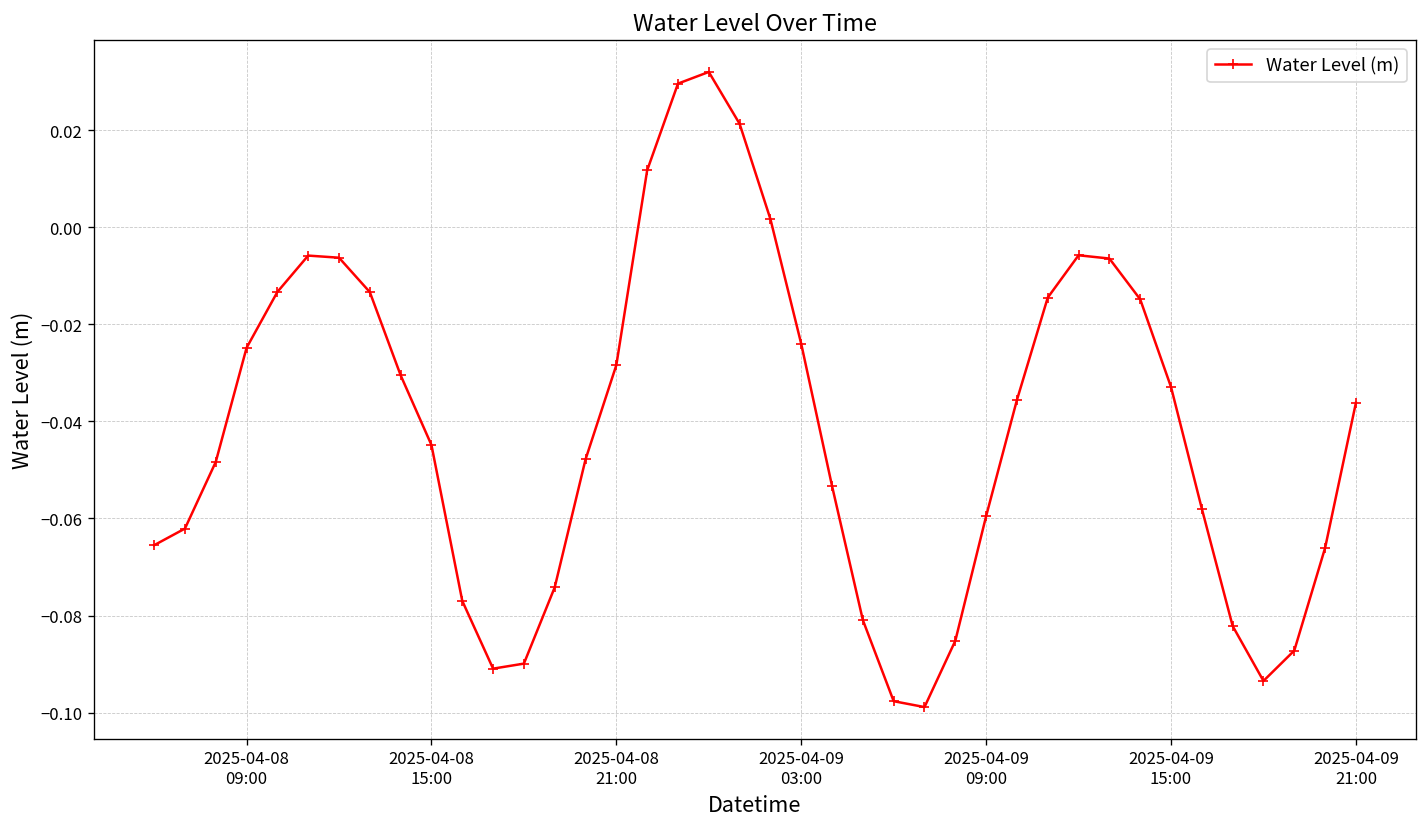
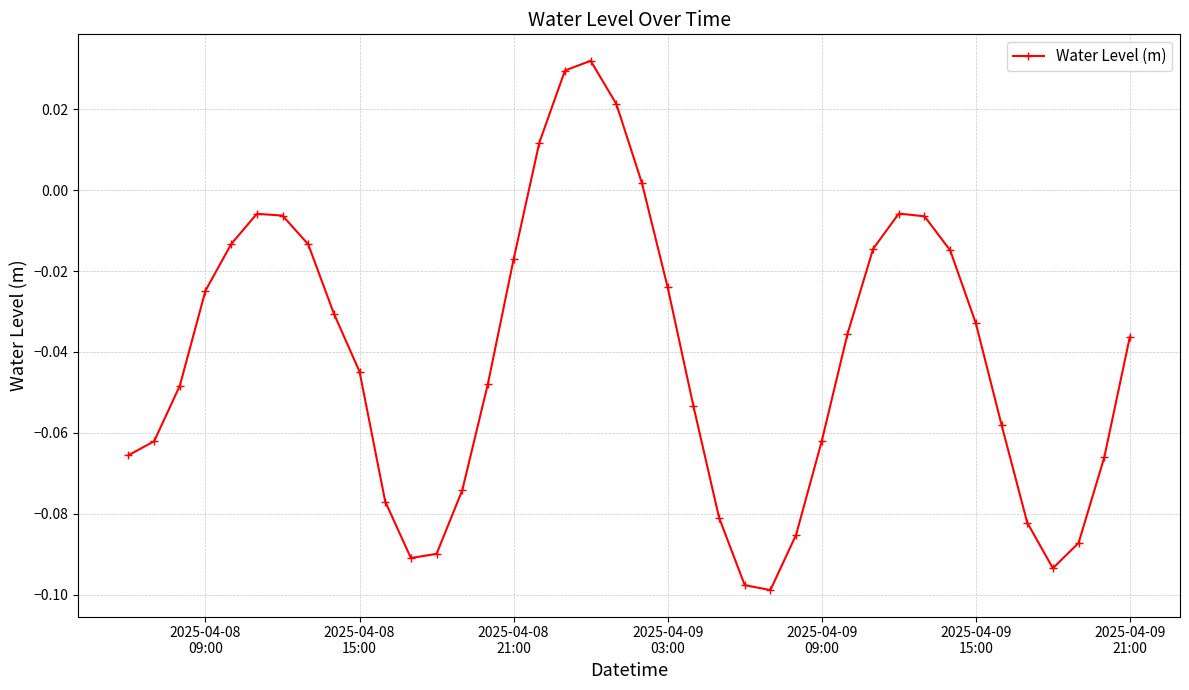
2025-04-08 21:00: -0.028 -> -0.017
2025-04-09 09:00: -0.060 -> -0.062
